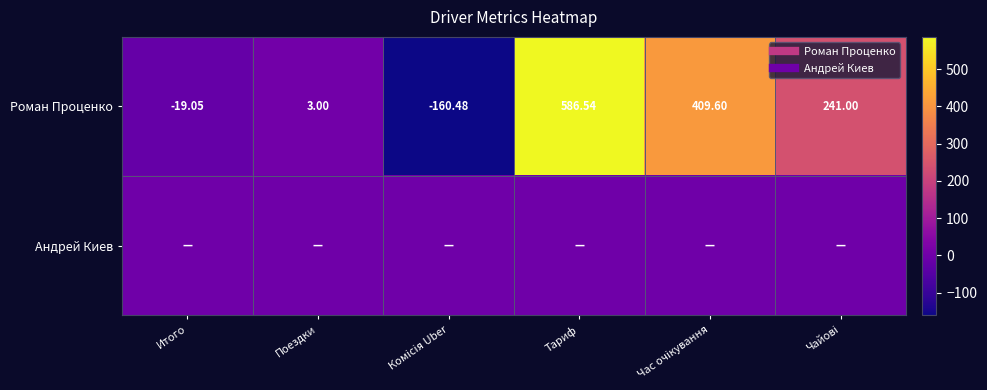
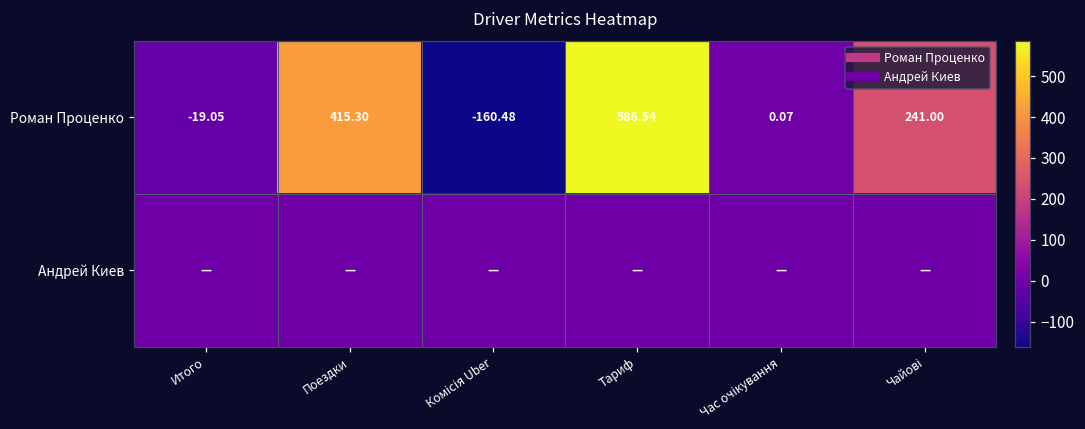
Роман Проценко, Поездки: 3.00 -> 415.30
Роман Проценко, Час очікування: 409.60 -> 0.07
